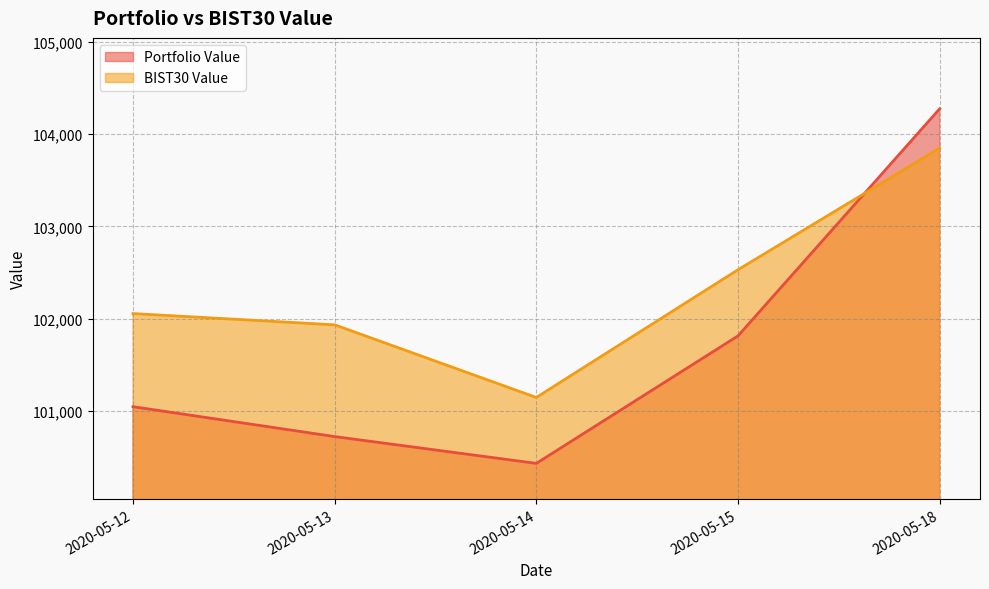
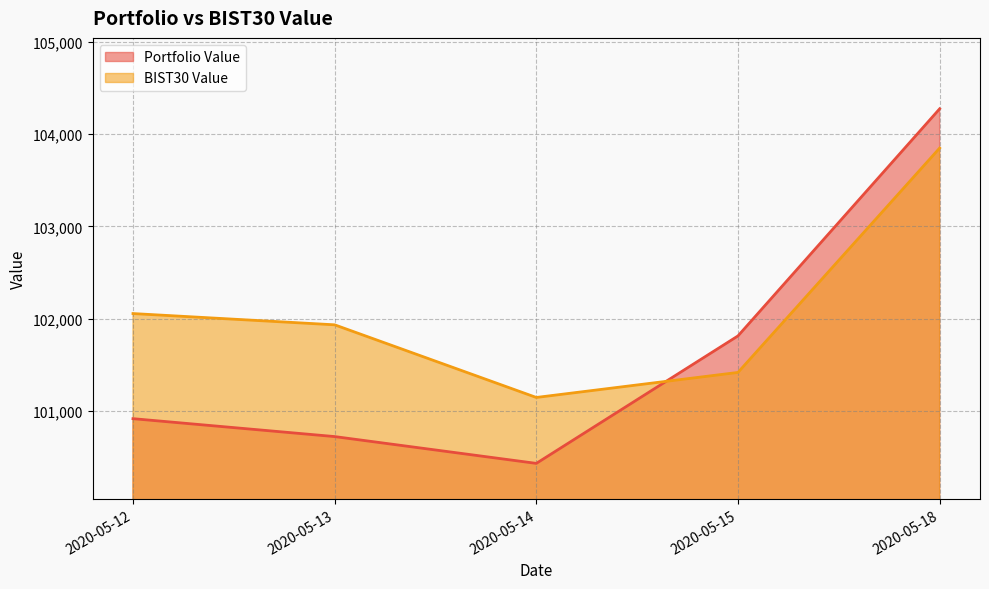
Portfolio Value, 2020-05-12: 101,000 -> 100,900
BIST30 Value, 2020-05-15: 102,500 -> 101,400
